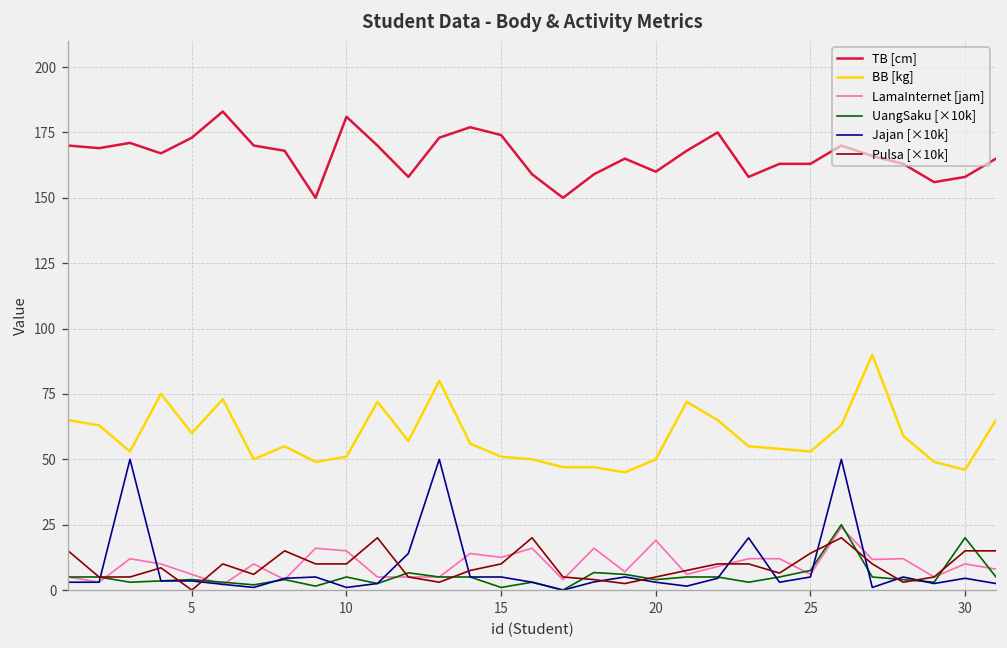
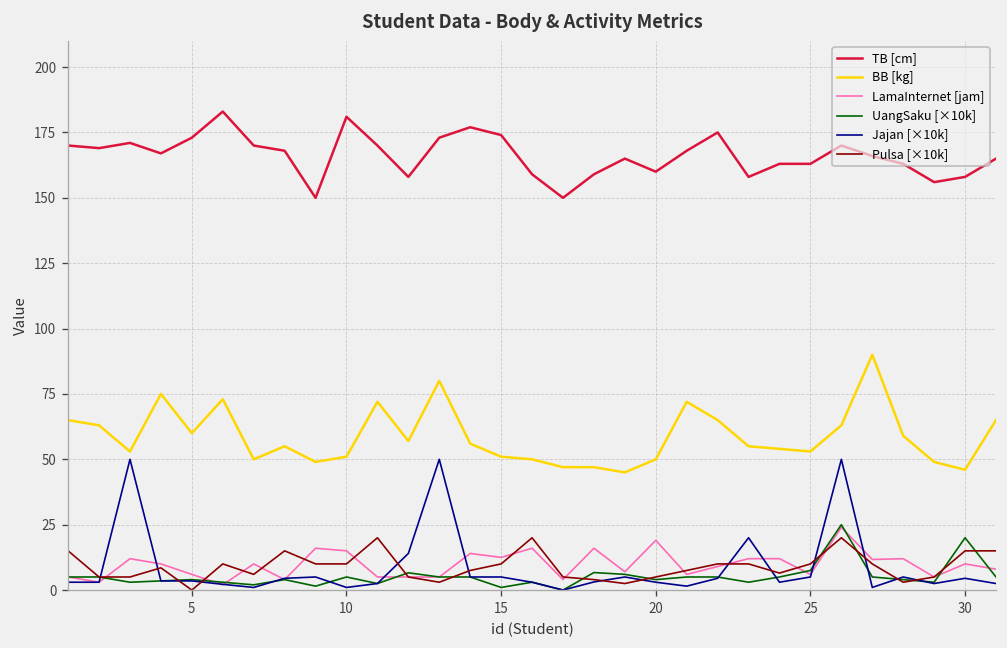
Pulsa [×10k], 25: 14 -> 10
